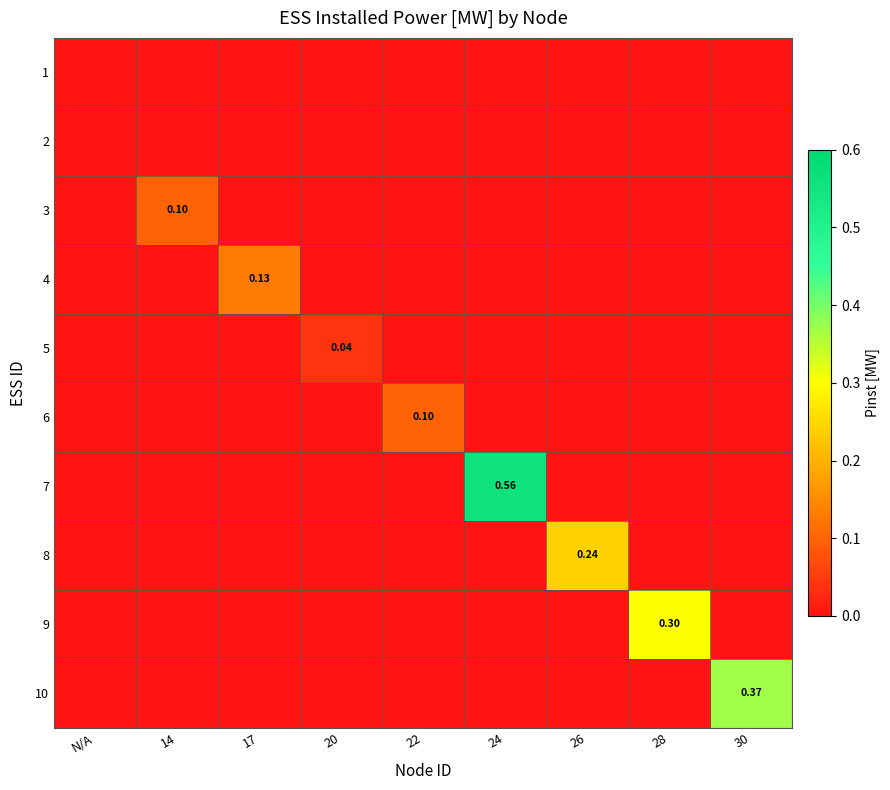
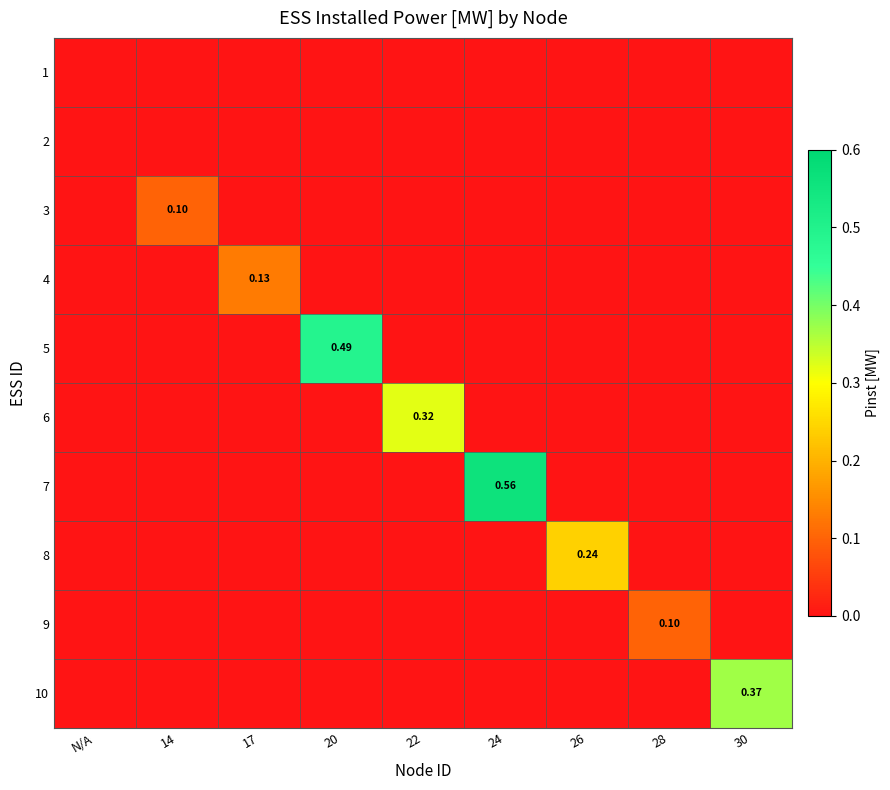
5, 20: 0.04 -> 0.49
6, 22: 0.10 -> 0.32
9, 28: 0.30 -> 0.10
